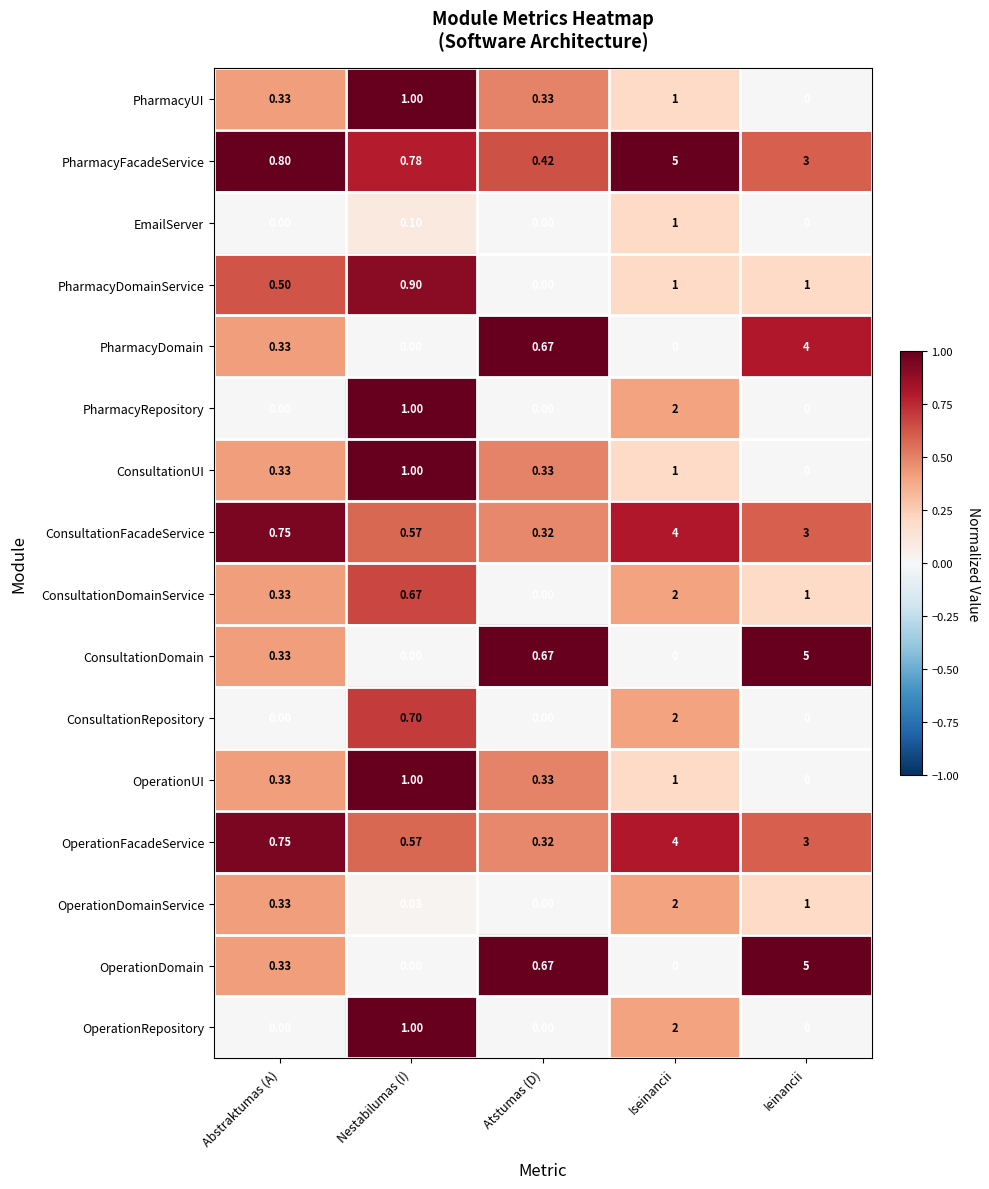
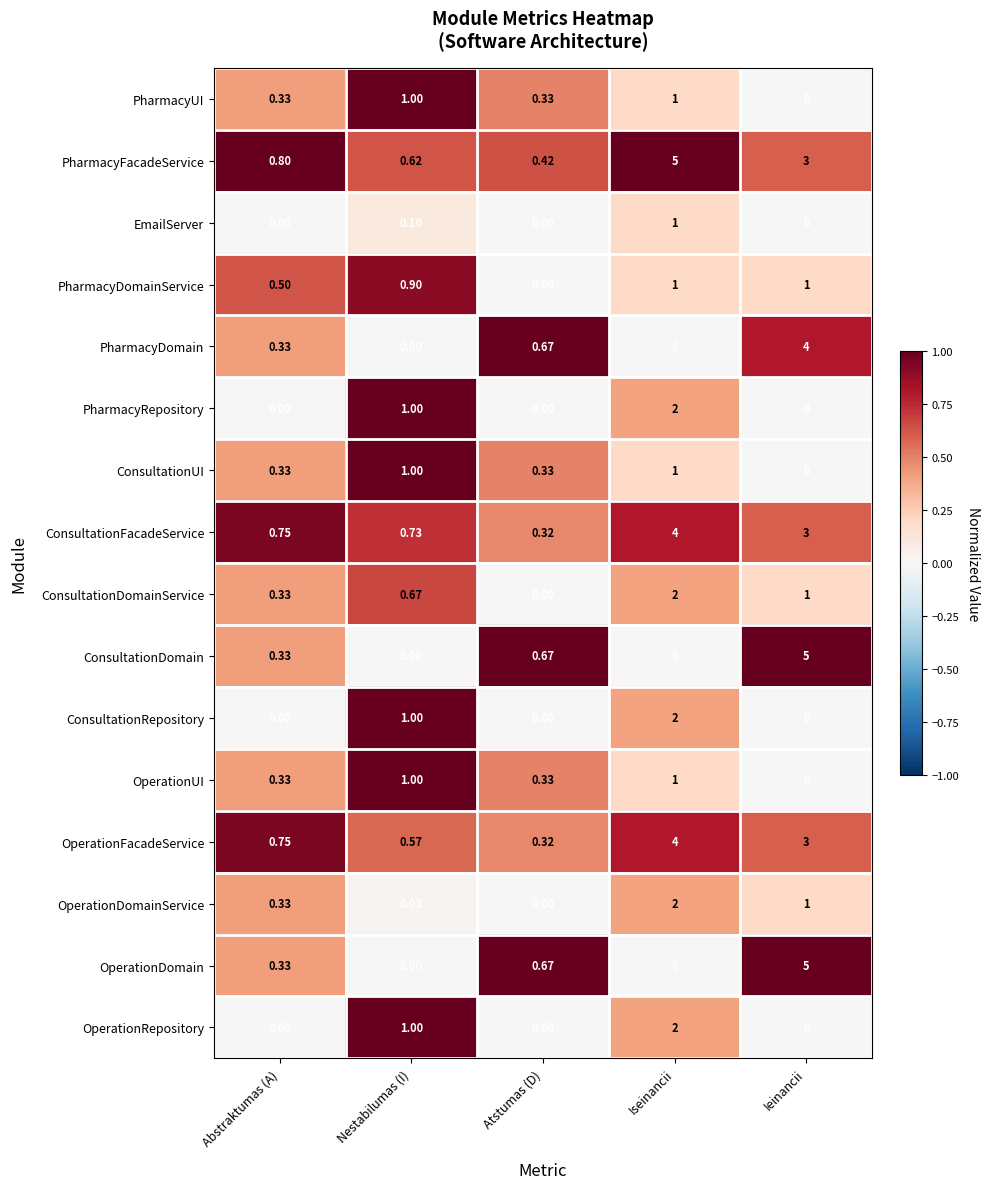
PharmacyFacadeService, Nestabilumas (I): 0.78 -> 0.62
ConsultationFacadeService, Nestabilumas (I): 0.57 -> 0.73
ConsultationRepository, Nestabilumas (I): 0.70 -> 1.00
